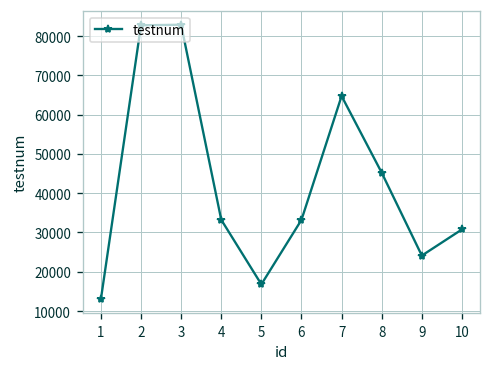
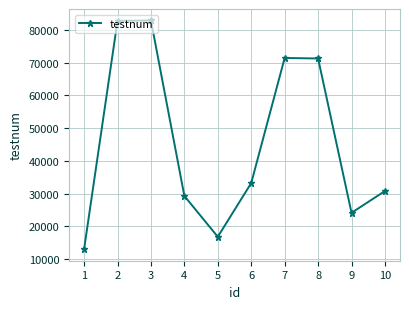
4: 33000 -> 29000
7: 65000 -> 71000
8: 45000 -> 71000
